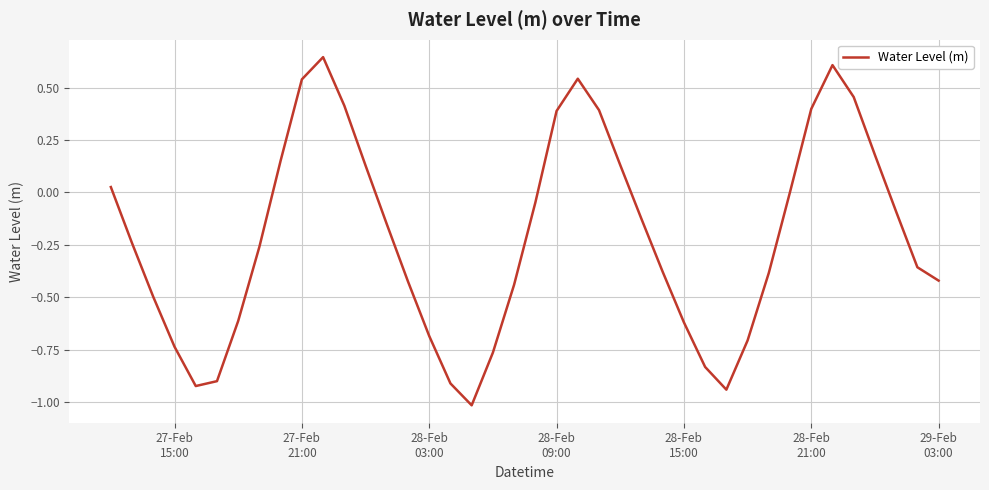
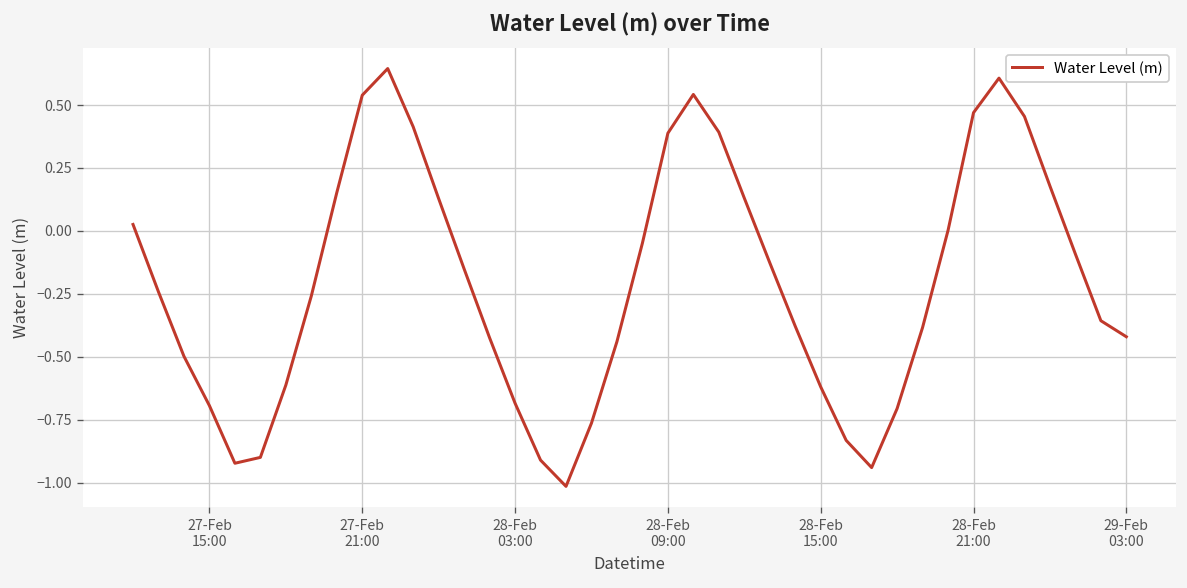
27-Feb 15:00: -0.74 -> -0.69
28-Feb 21:00: 0.40 -> 0.47
